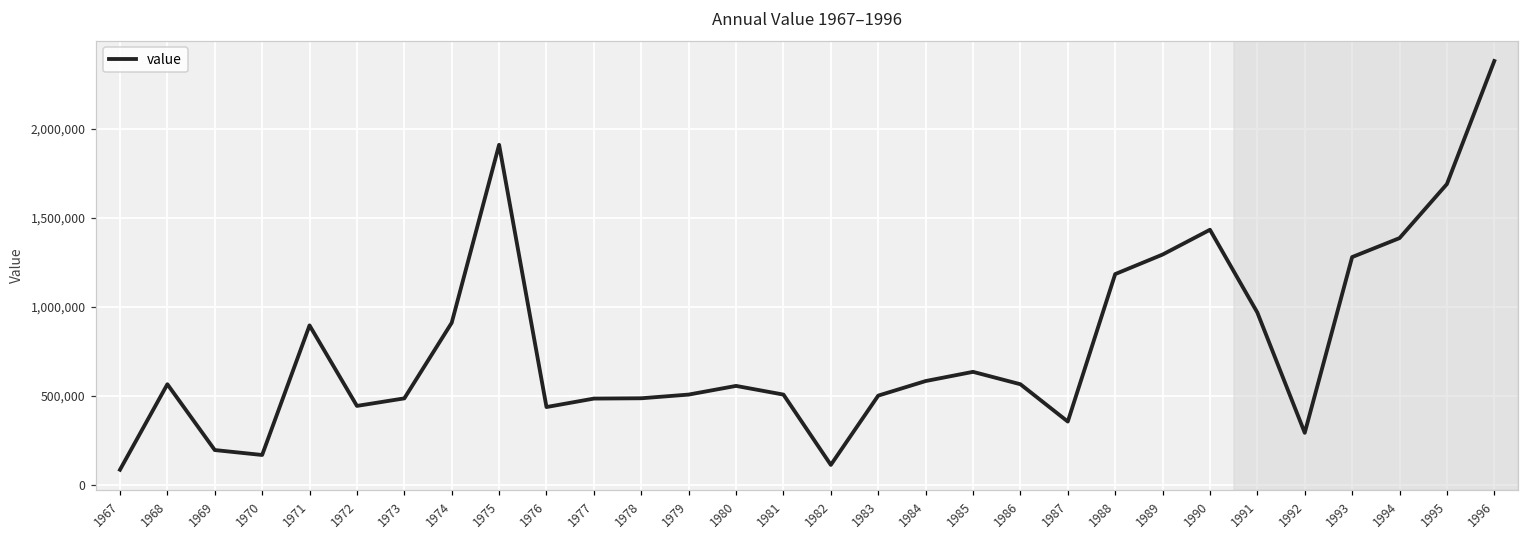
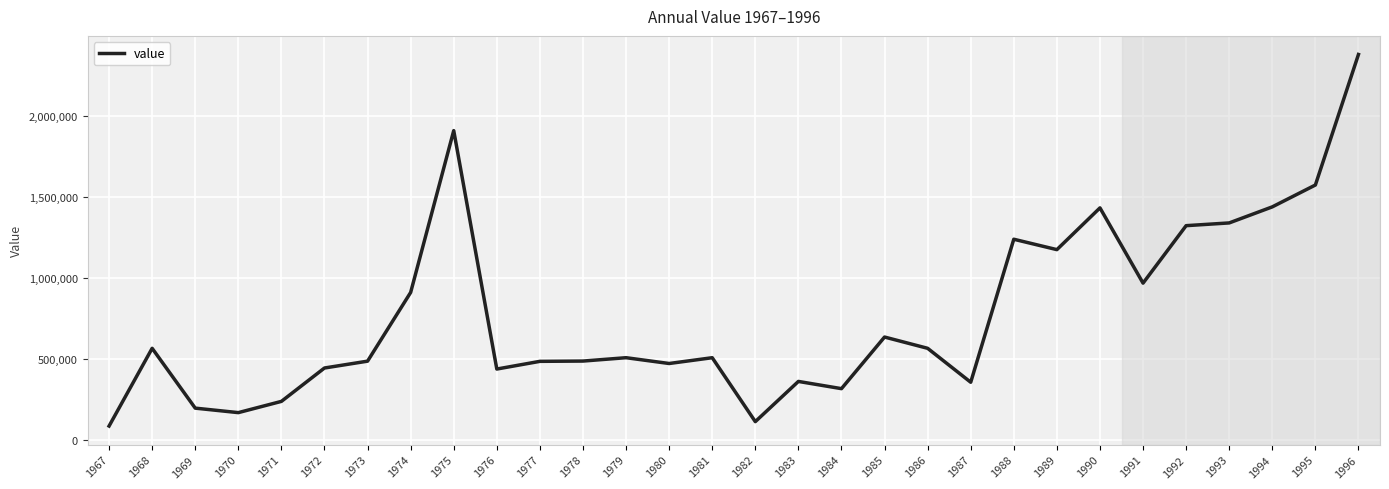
1971: 900,000 -> 240,000
1980: 560,000 -> 470,000
1983: 500,000 -> 360,000
1984: 580,000 -> 320,000
1988: 1,190,000 -> 1,240,000
1989: 1,300,000 -> 1,180,000
1992: 290,000 -> 1,320,000
1993: 1,280,000 -> 1,340,000
1994: 1,390,000 -> 1,440,000
1995: 1,690,000 -> 1,580,000
